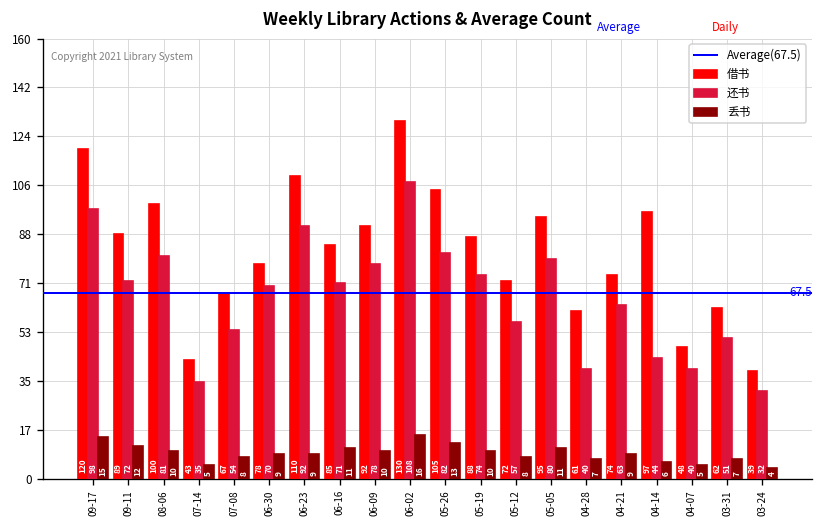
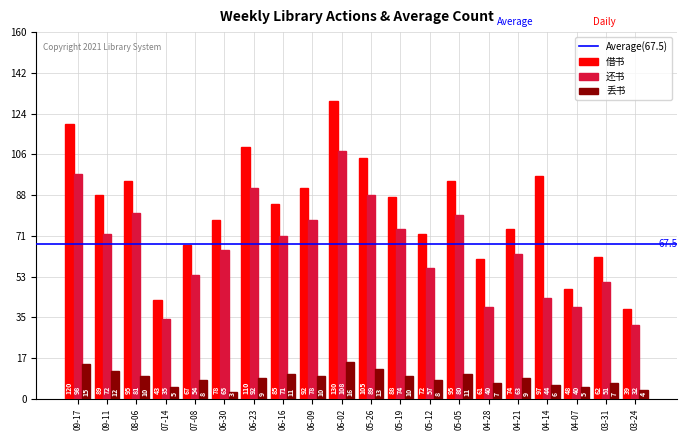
借书, 08-06: 100 -> 95
还书, 06-30: 70 -> 65
丢书, 06-30: 9 -> 3
还书, 05-26: 82 -> 89
